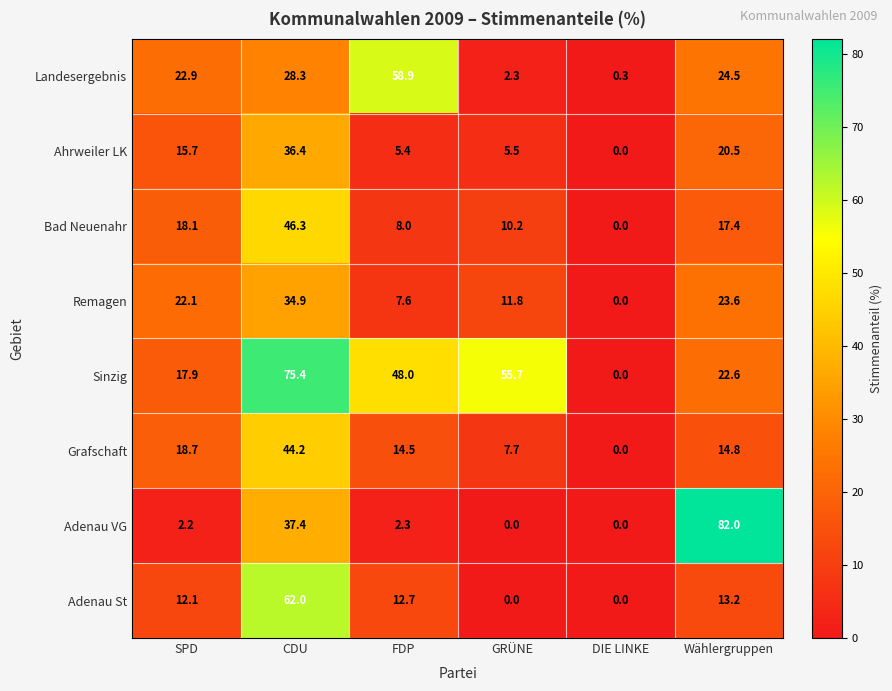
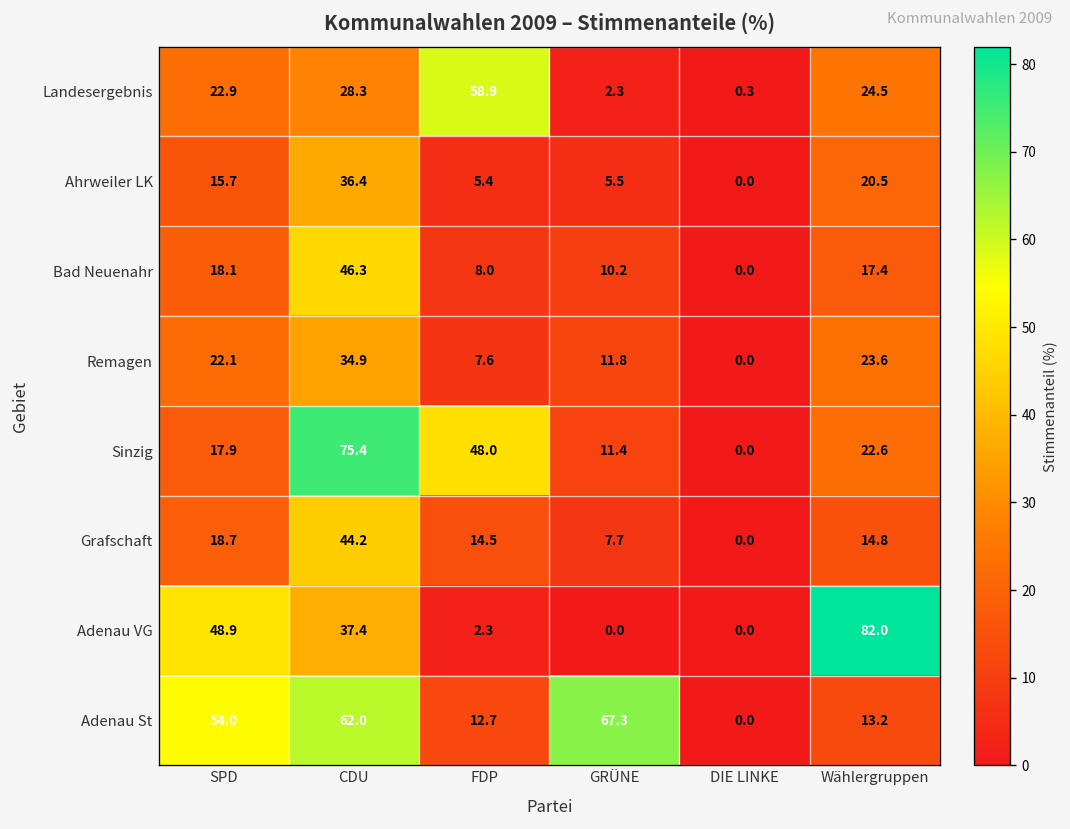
Sinzig, GRÜNE: 55.7 -> 11.4
Adenau VG, SPD: 2.2 -> 48.9
Adenau St, SPD: 12.1 -> 54.0
Adenau St, GRÜNE: 0.0 -> 67.3
